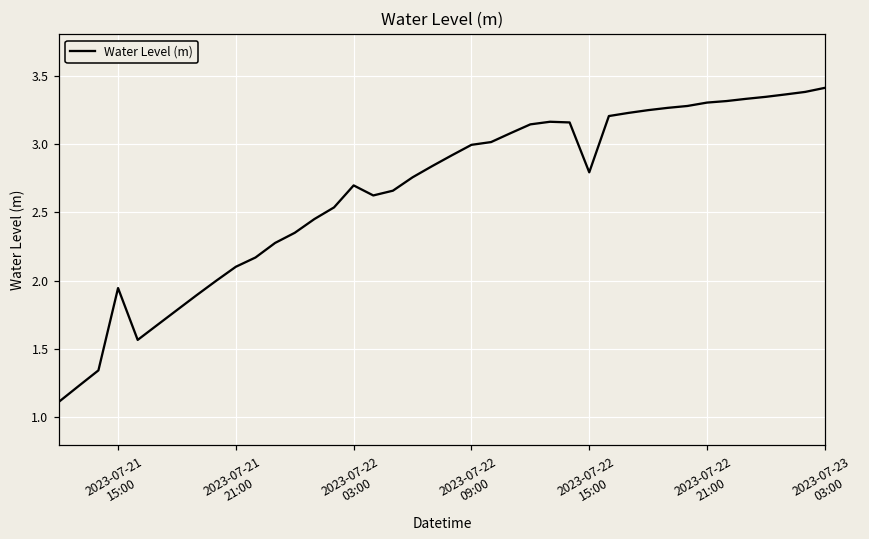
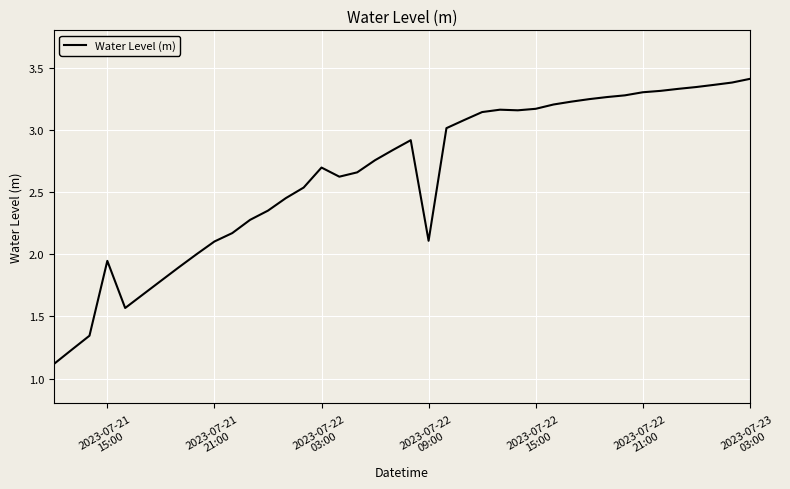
2023-07-22 09:00: 2.99 -> 2.11
2023-07-22 15:00: 2.79 -> 3.17
